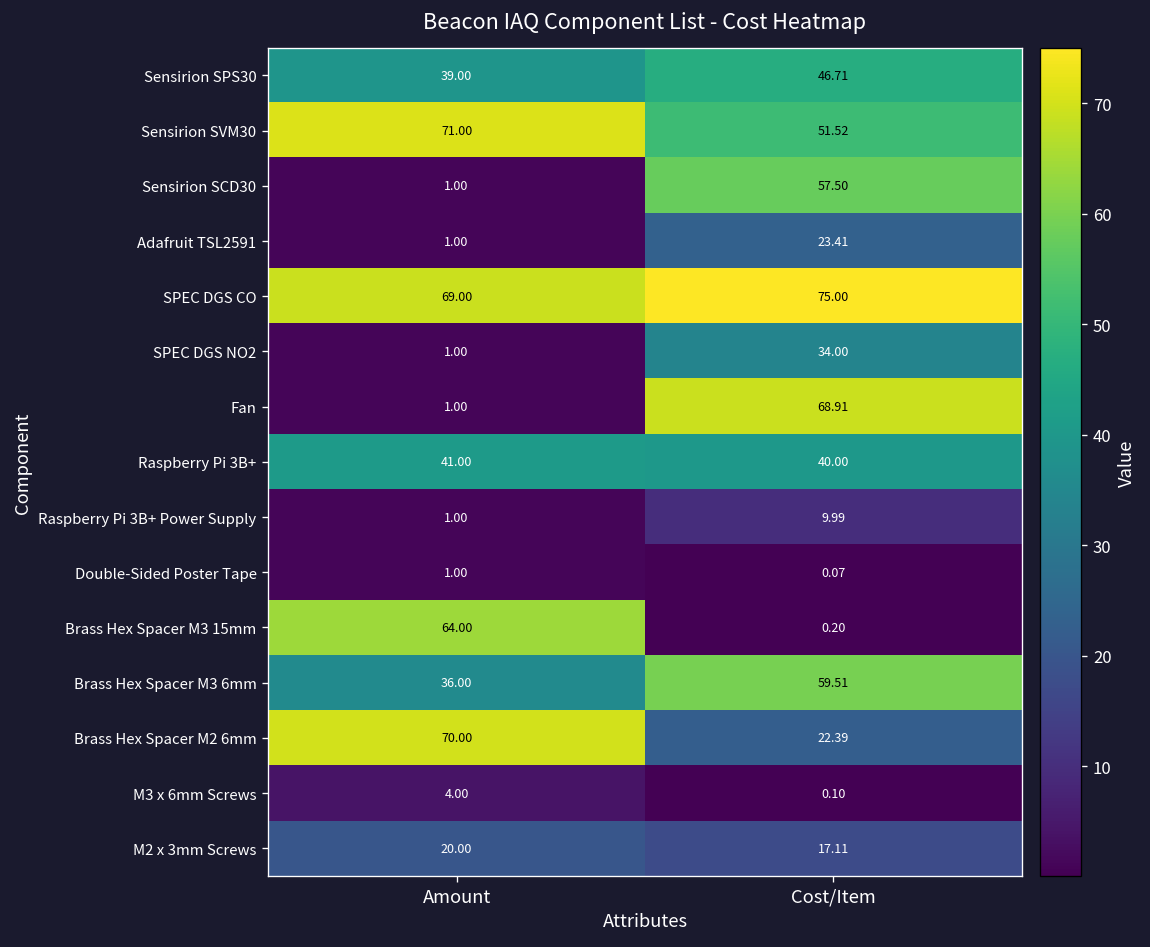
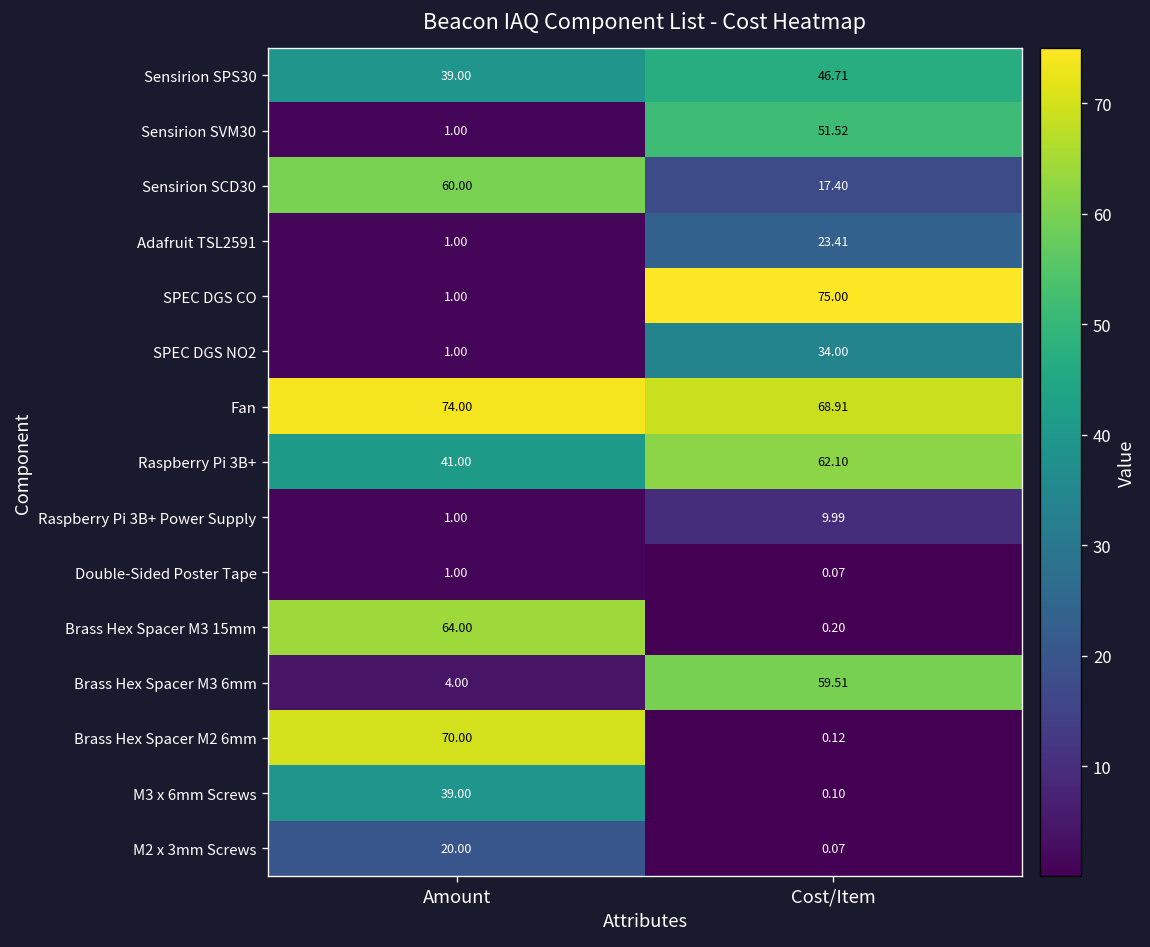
Sensirion SVM30, Amount: 71.00 -> 1.00
Sensirion SCD30, Amount: 1.00 -> 60.00
Sensirion SCD30, Cost/Item: 57.50 -> 17.40
SPEC DGS CO, Amount: 69.00 -> 1.00
Fan, Amount: 1.00 -> 74.00
Raspberry Pi 3B+, Cost/Item: 40.00 -> 62.10
Brass Hex Spacer M3 6mm, Amount: 36.00 -> 4.00
Brass Hex Spacer M2 6mm, Cost/Item: 22.39 -> 0.12
M3 x 6mm Screws, Amount: 4.00 -> 39.00
M2 x 3mm Screws, Cost/Item: 17.11 -> 0.07
